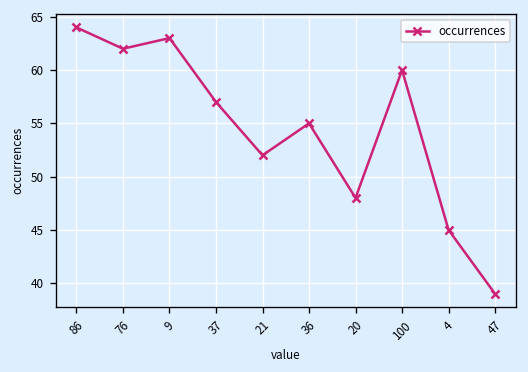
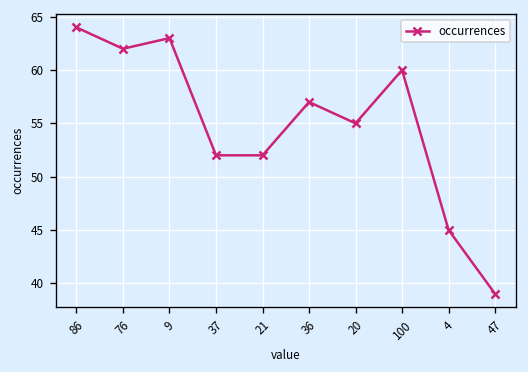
37: 57 -> 52
36: 55 -> 57
20: 48 -> 55
